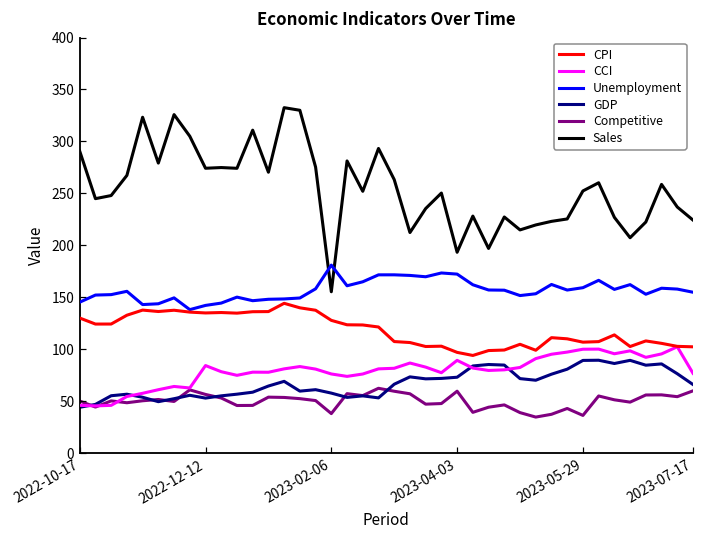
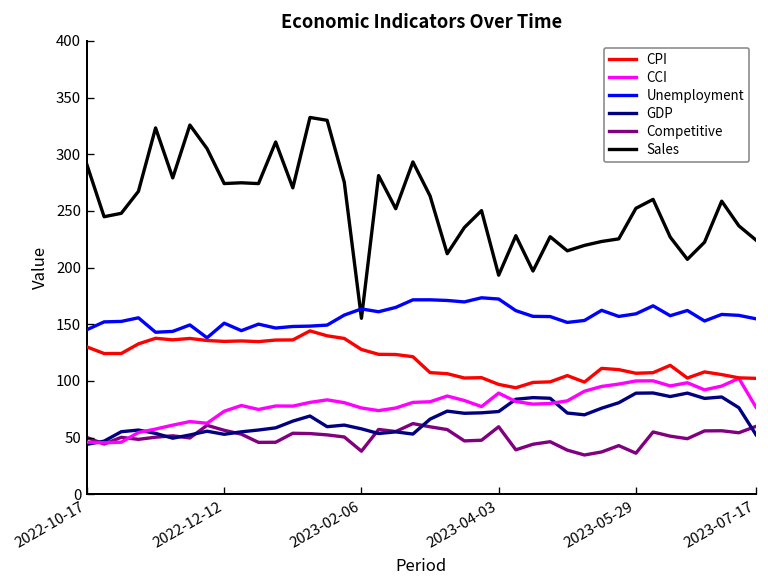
CCI, 2022-12-12: 80 -> 70
Unemployment, 2022-12-12: 140 -> 150
Unemployment, 2023-02-06: 180 -> 160
GDP, 2023-07-17: 70 -> 50
